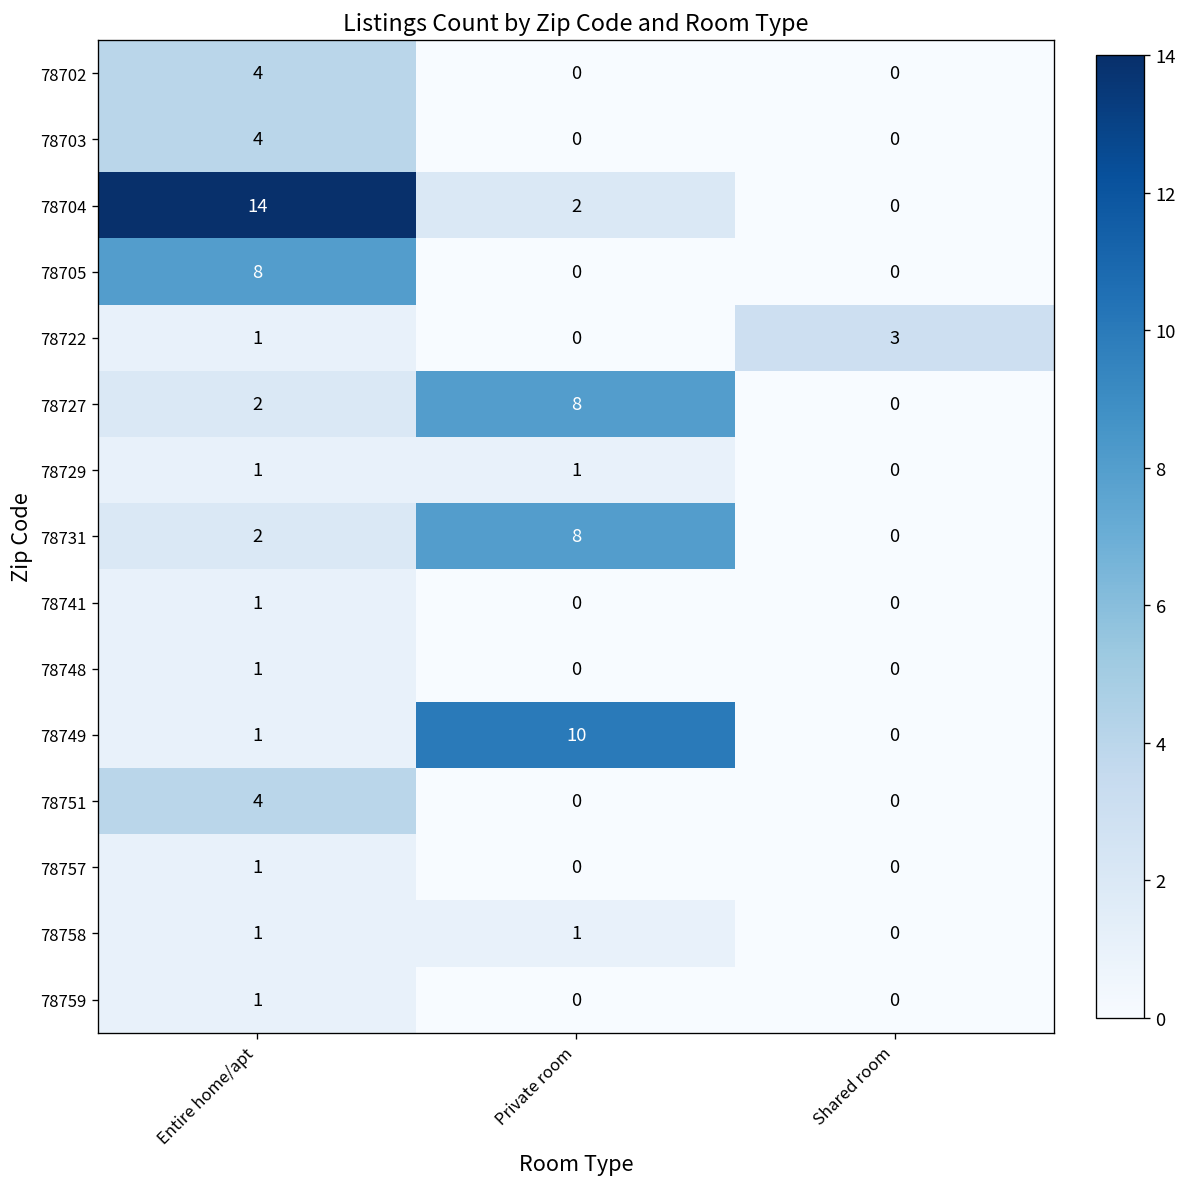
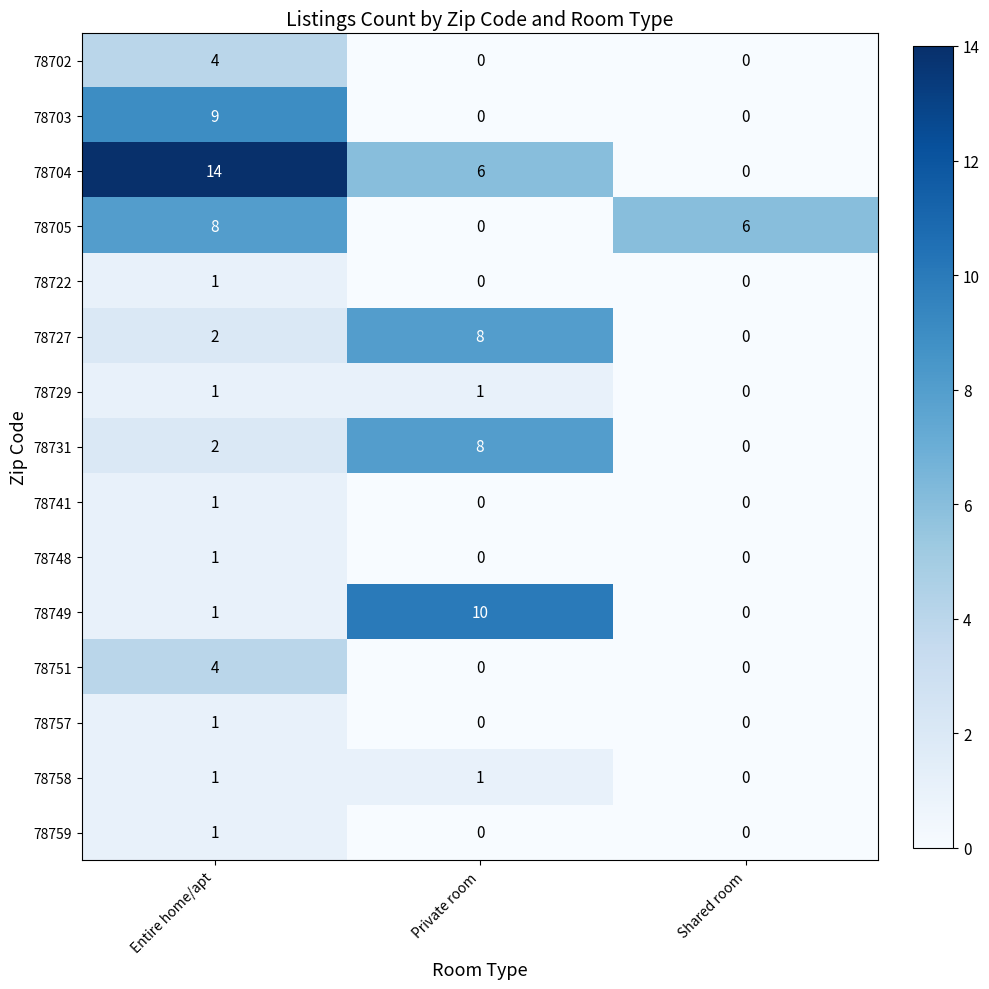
78703, Entire home/apt: 4 -> 9
78704, Private room: 2 -> 6
78705, Shared room: 0 -> 6
78722, Shared room: 3 -> 0
